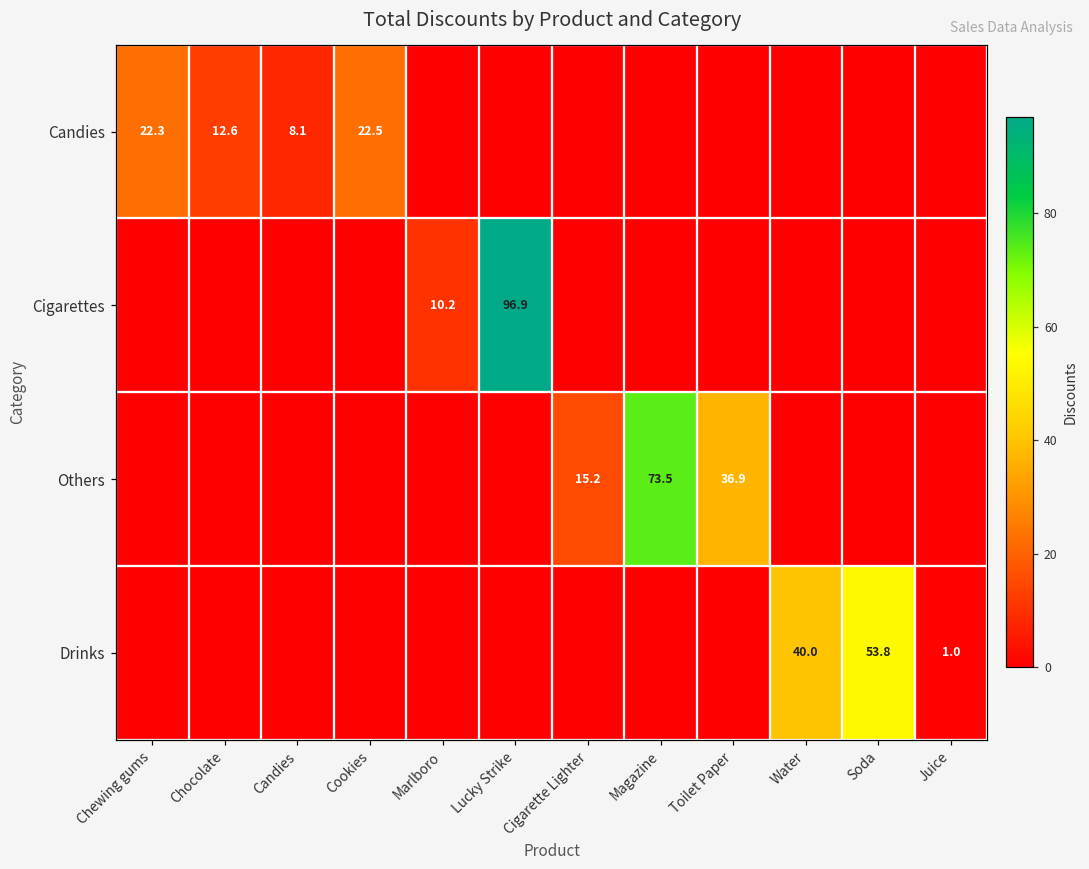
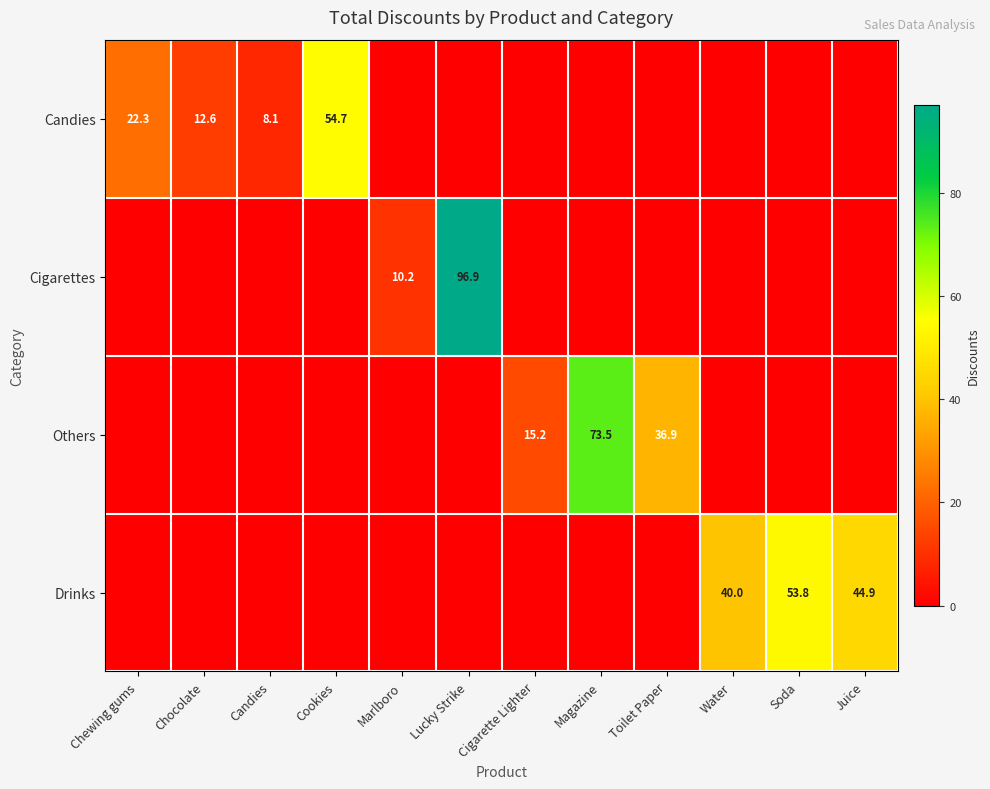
Candies, Cookies: 22.5 -> 54.7
Drinks, Juice: 1.0 -> 44.9
